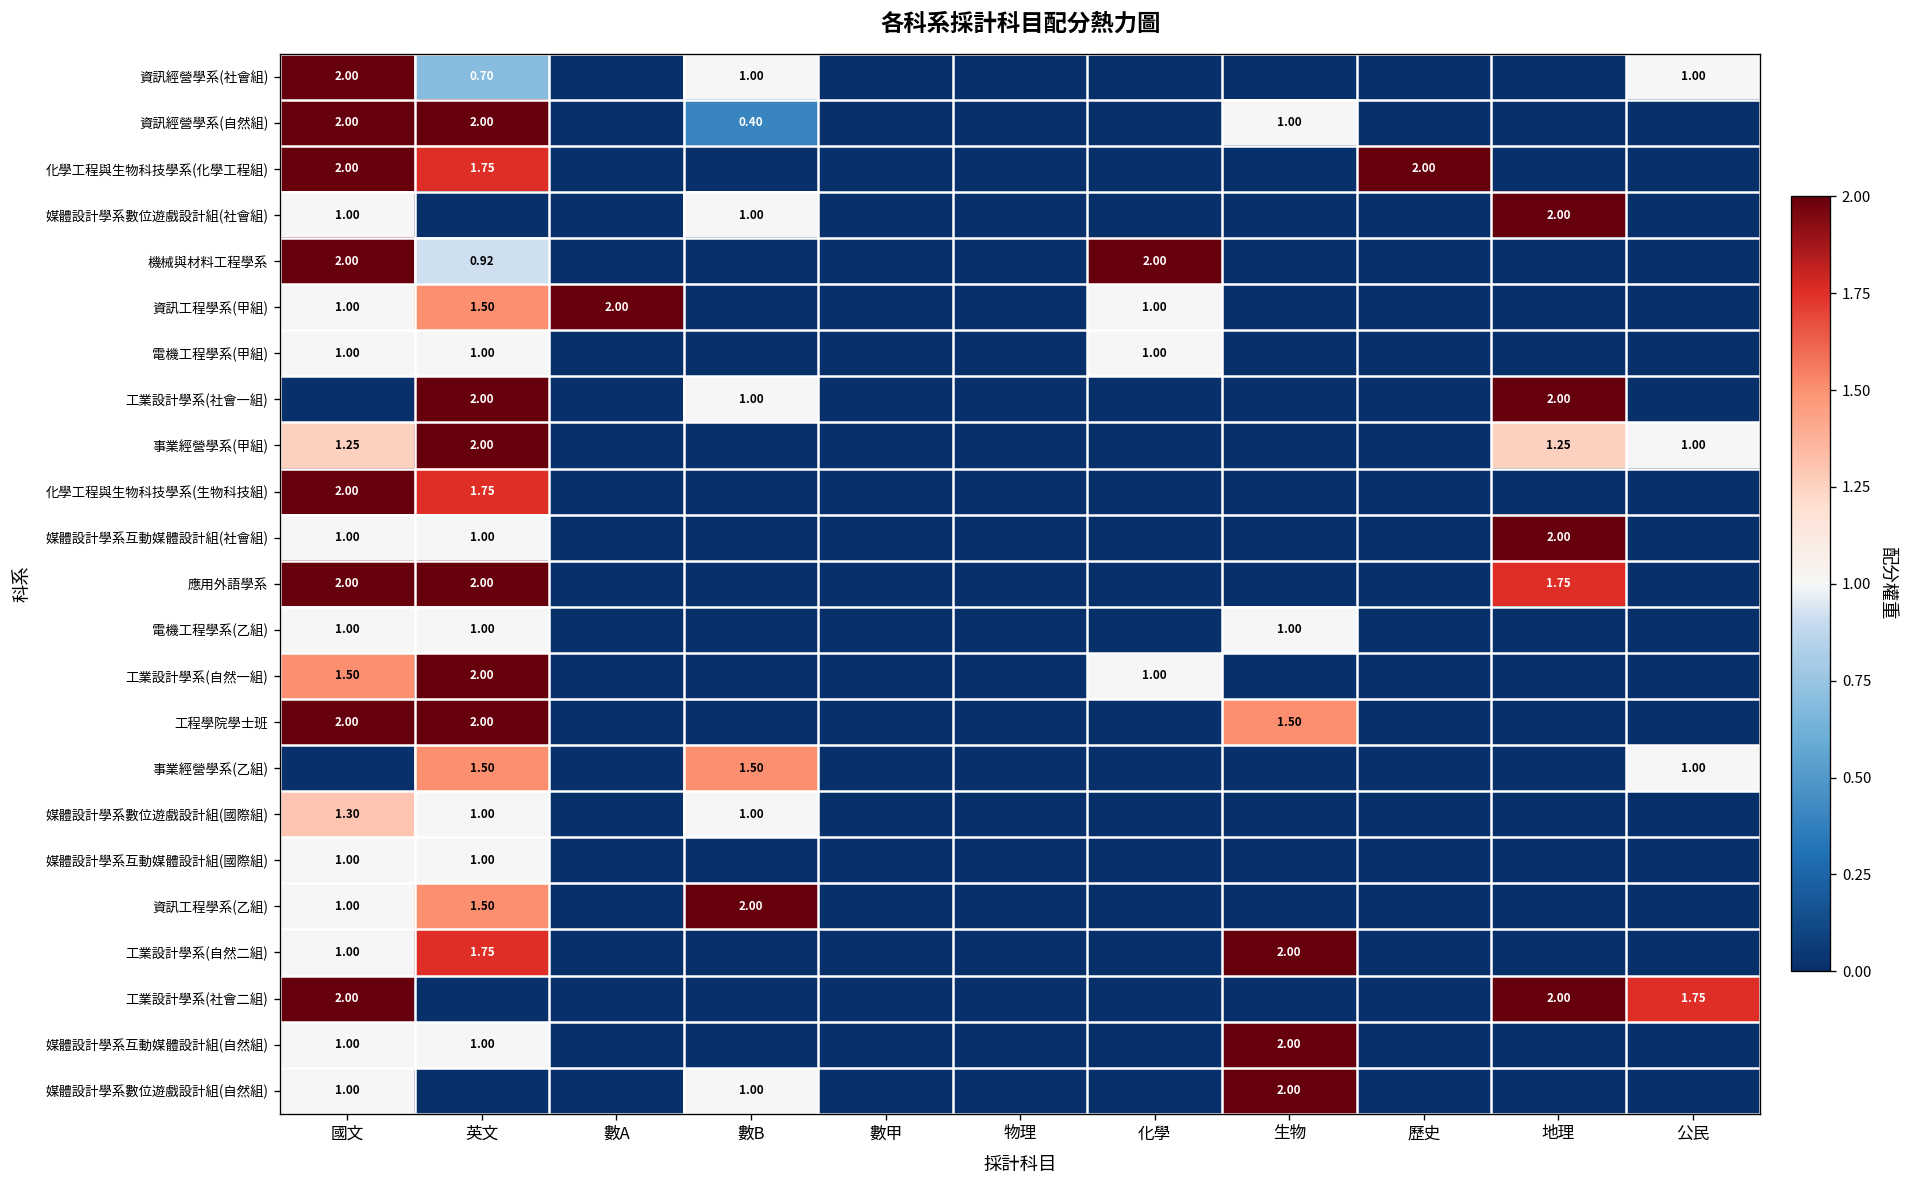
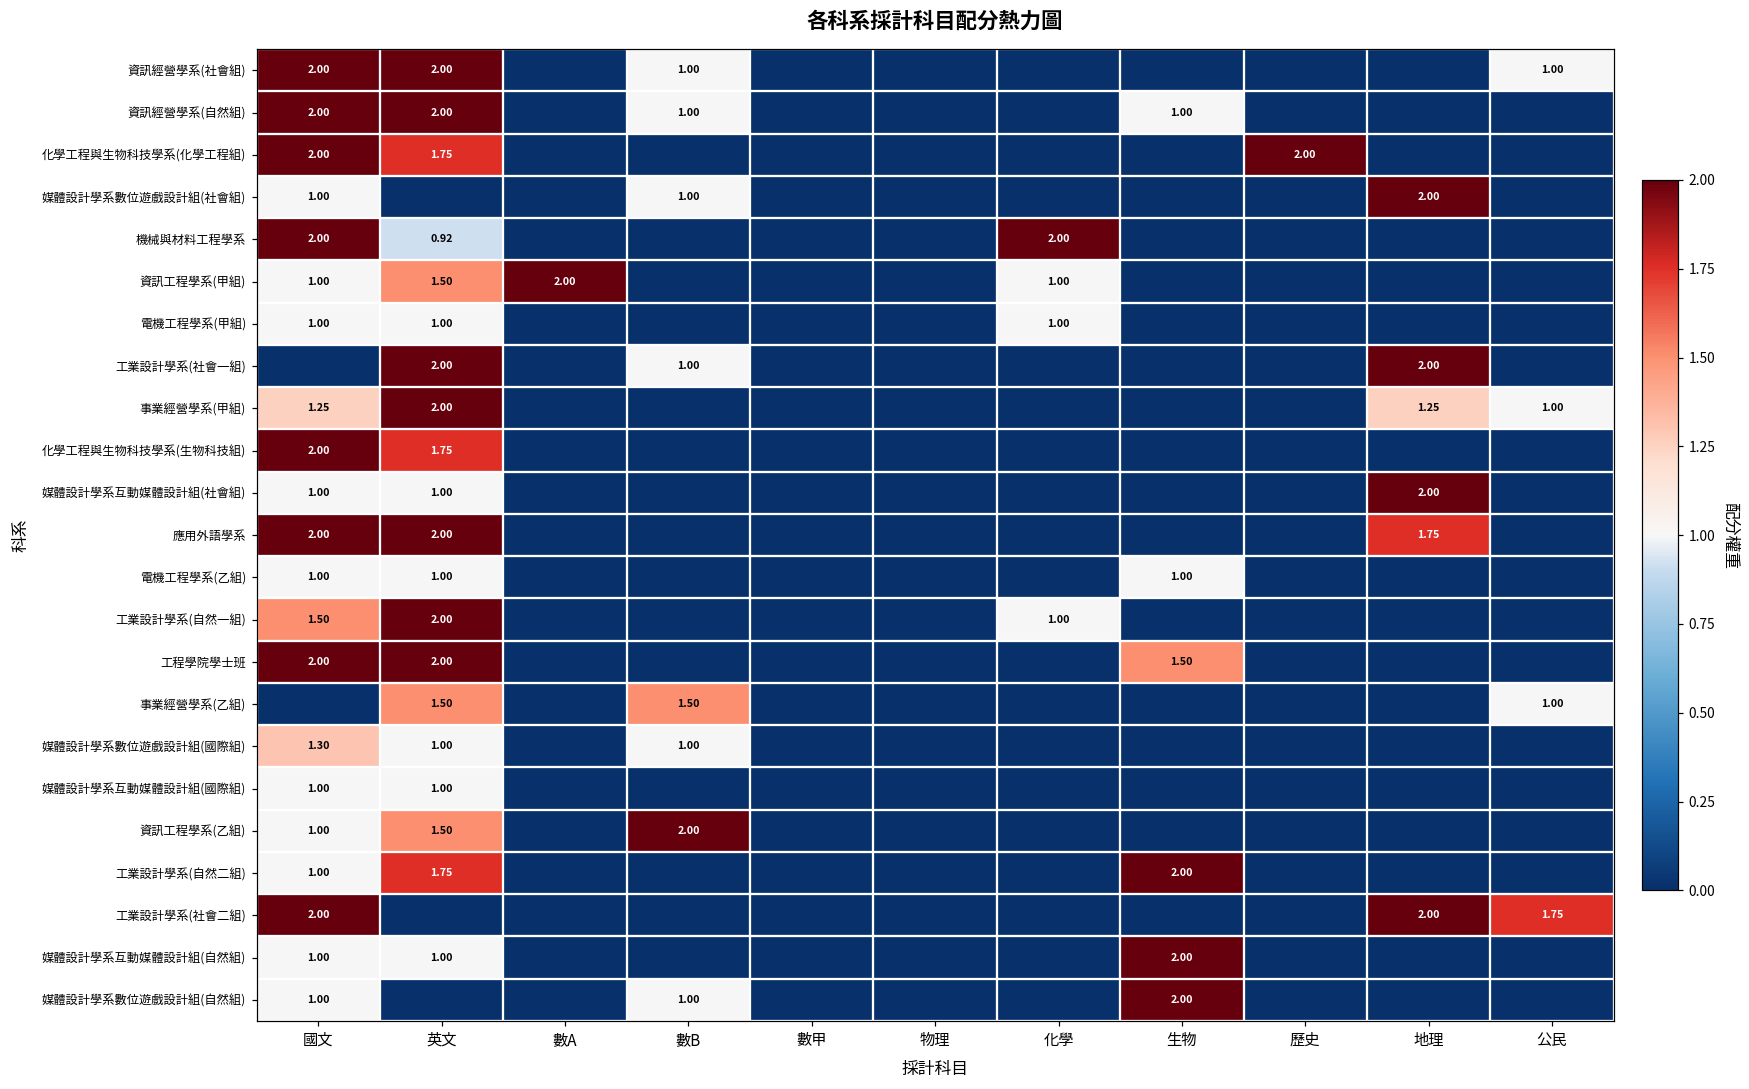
資訊經營學系(社會組), 英文: 0.70 -> 2.00
資訊經營學系(自然組), 數B: 0.40 -> 1.00
